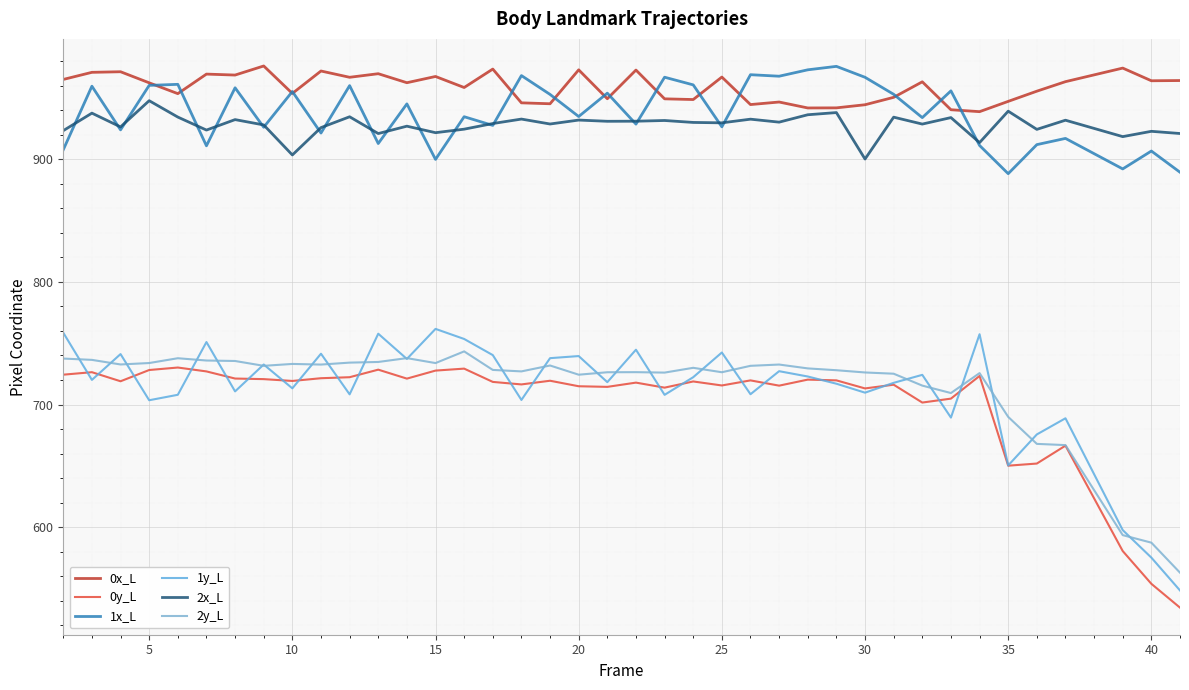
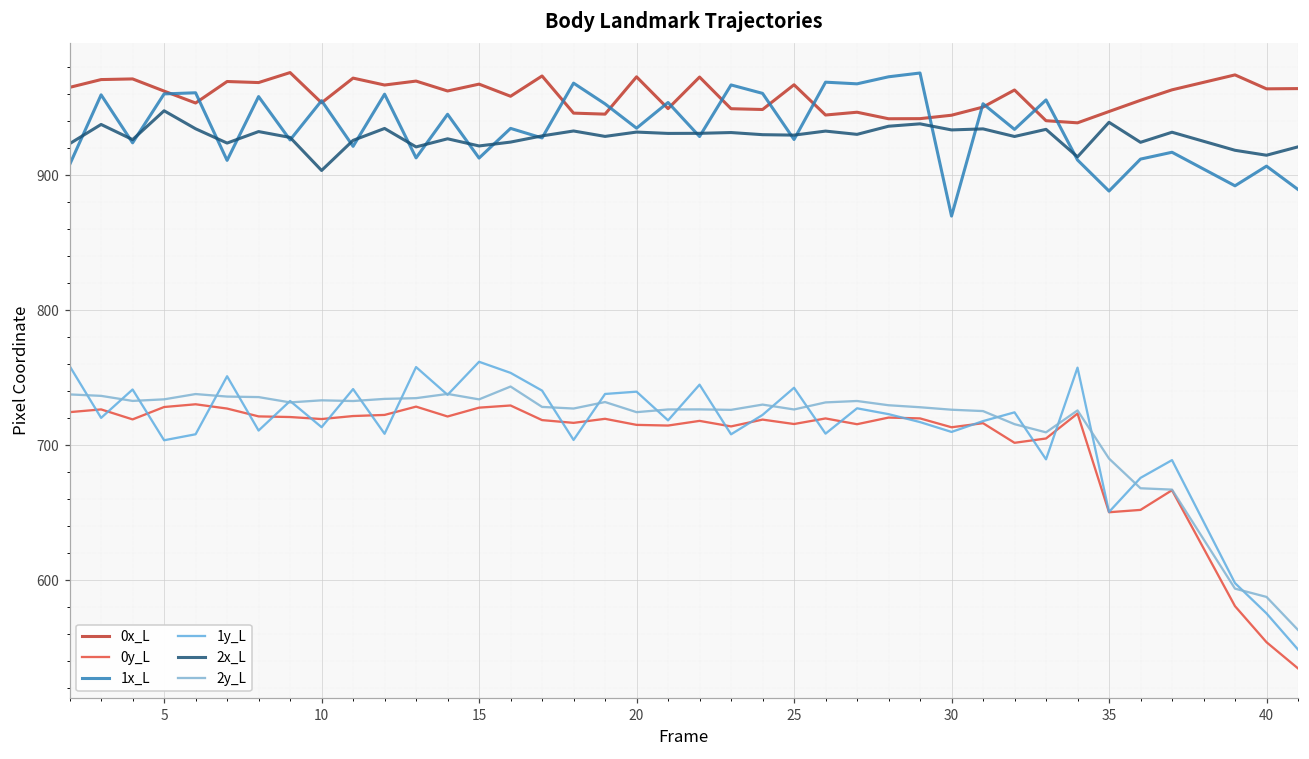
1x_L, 15: 900 -> 913
1x_L, 30: 967 -> 870
2x_L, 30: 900 -> 933
2x_L, 40: 923 -> 915
